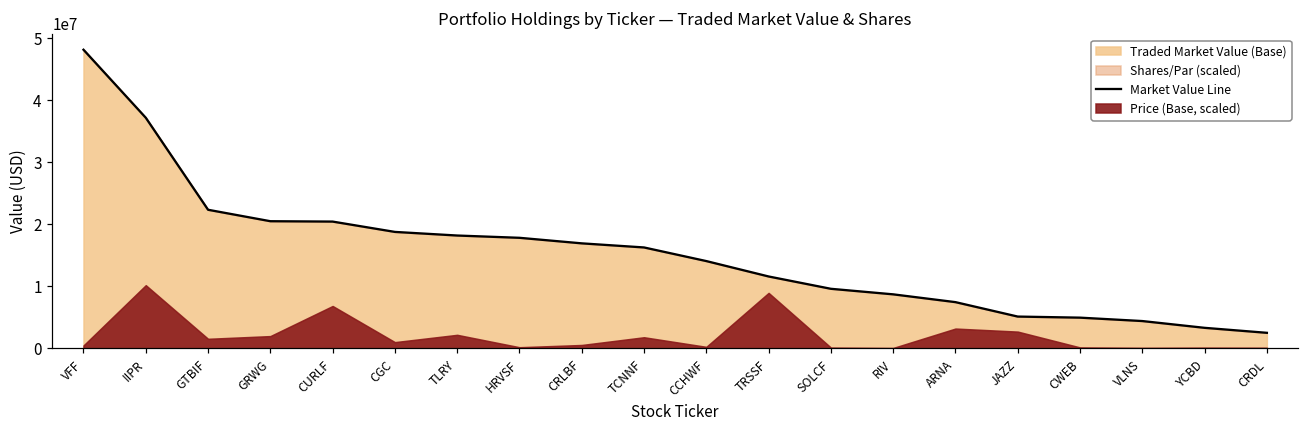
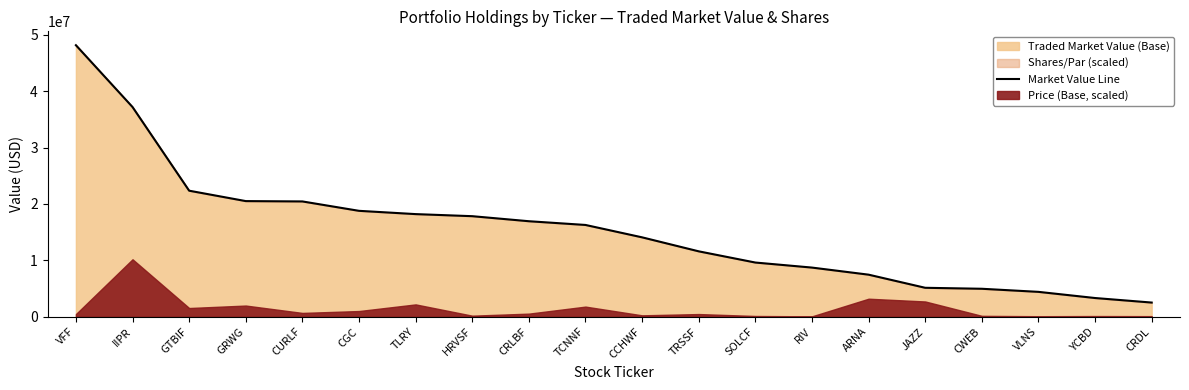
Price (Base, scaled), CURLF: 7000000 -> 1000000
Price (Base, scaled), TRSSF: 9000000 -> 0
